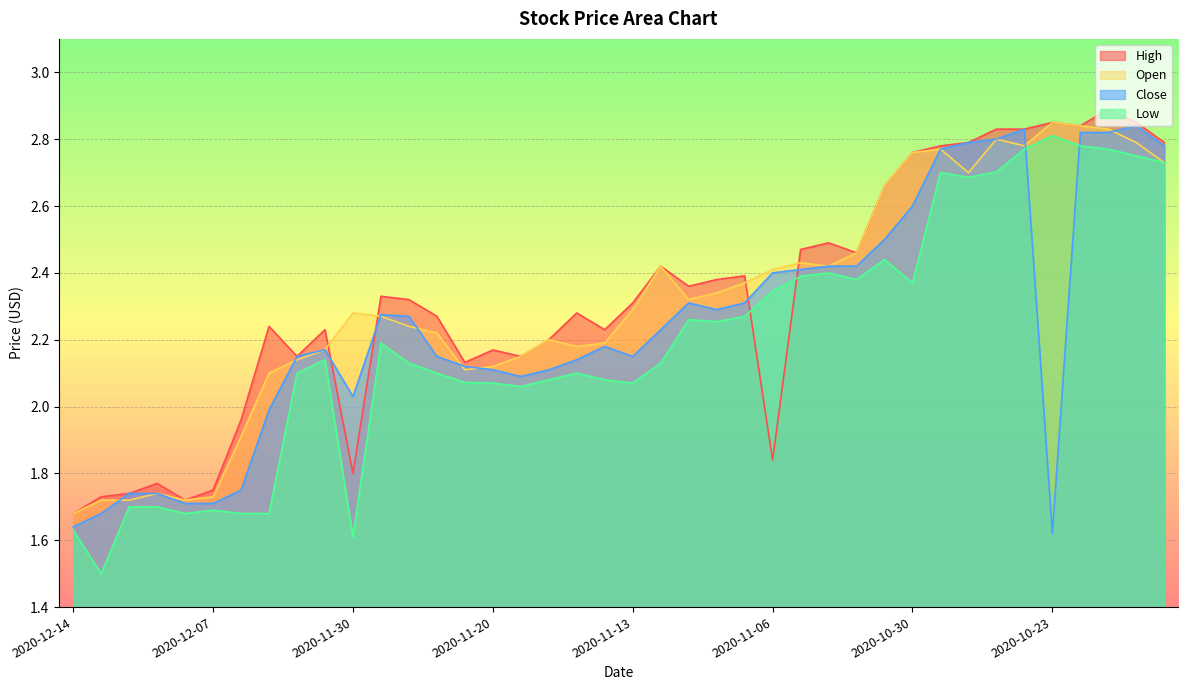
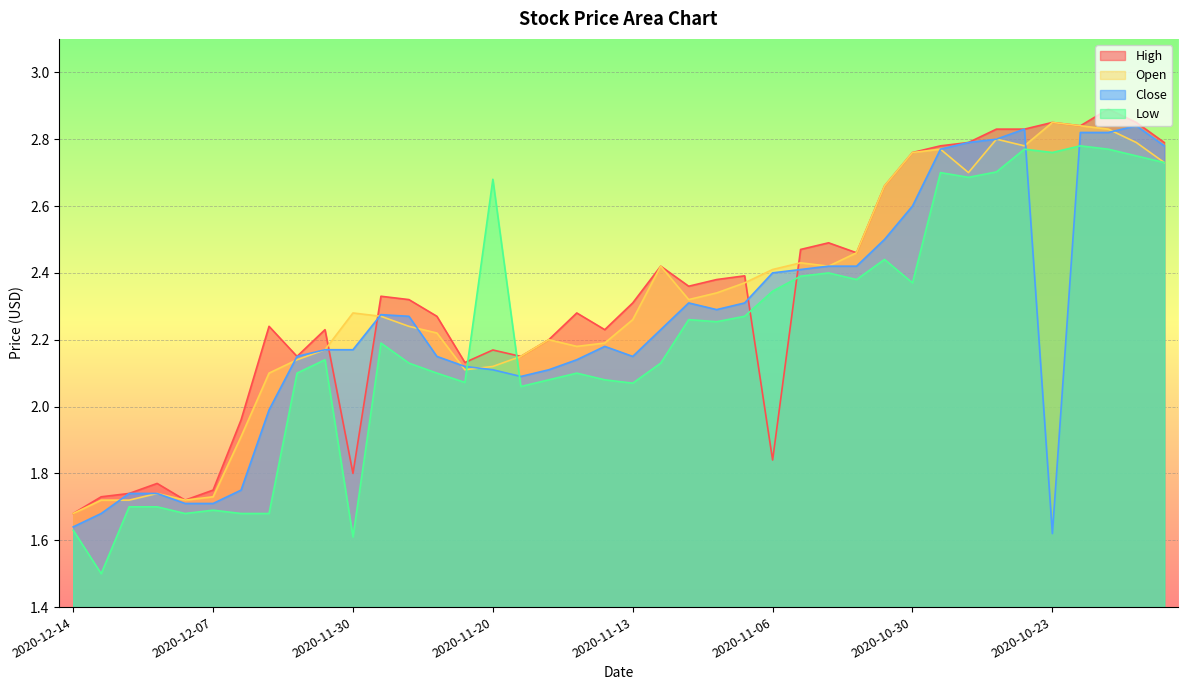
Close, 2020-11-30: 2.03 -> 2.17
Low, 2020-11-20: 2.07 -> 2.68
Open, 2020-11-13: 2.29 -> 2.26
Low, 2020-10-23: 2.81 -> 2.76
